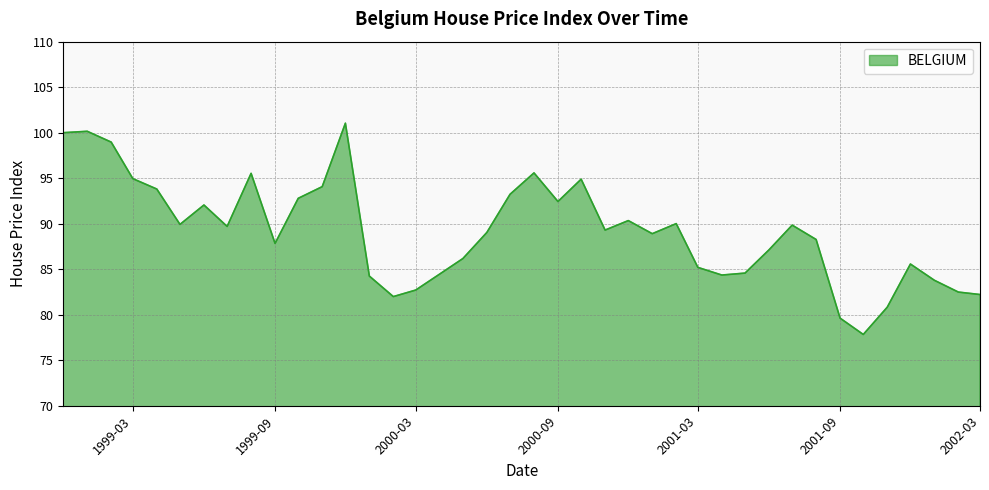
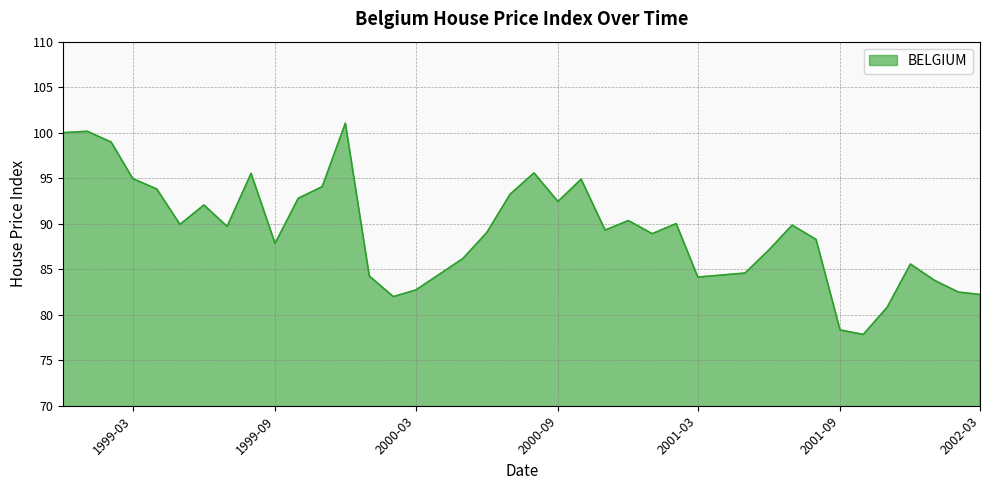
2001-03: 85 -> 84
2001-09: 80 -> 78
